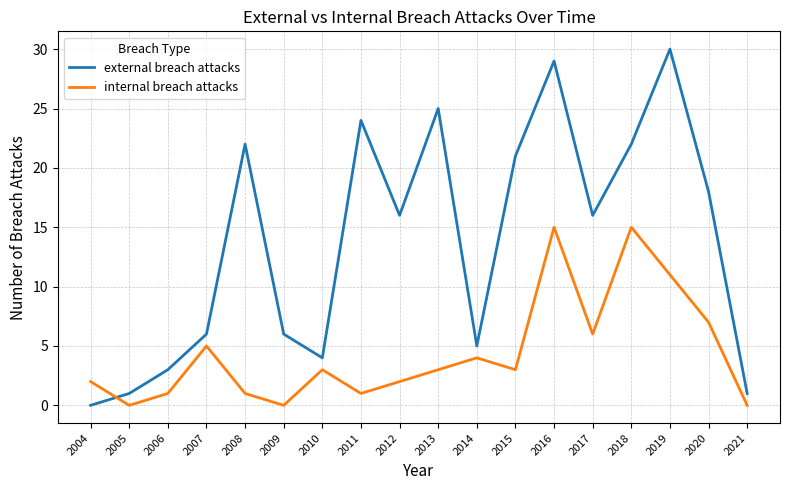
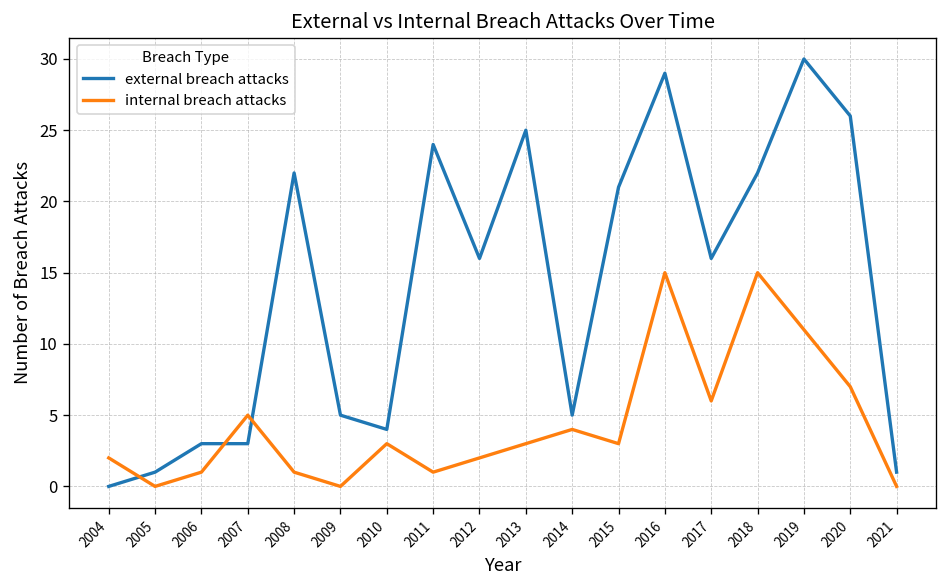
external breach attacks, 2007: 6 -> 3
external breach attacks, 2009: 6 -> 5
external breach attacks, 2020: 18 -> 26
